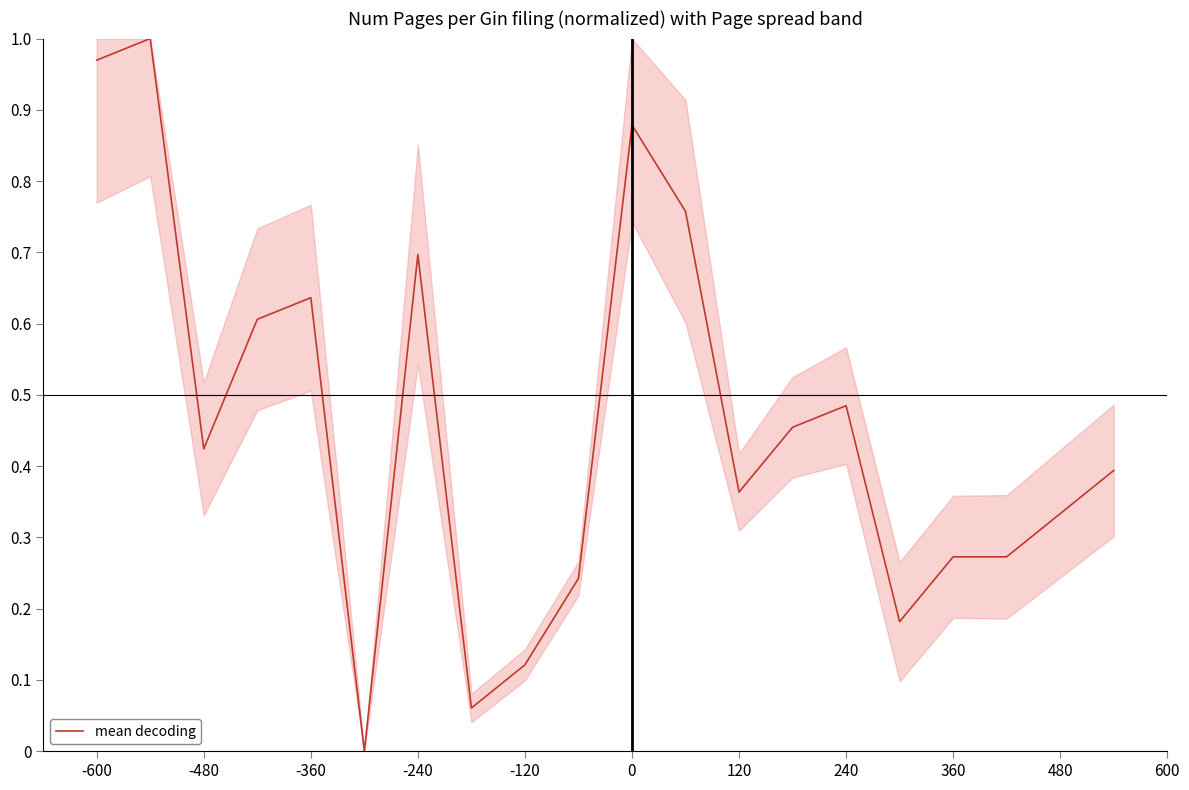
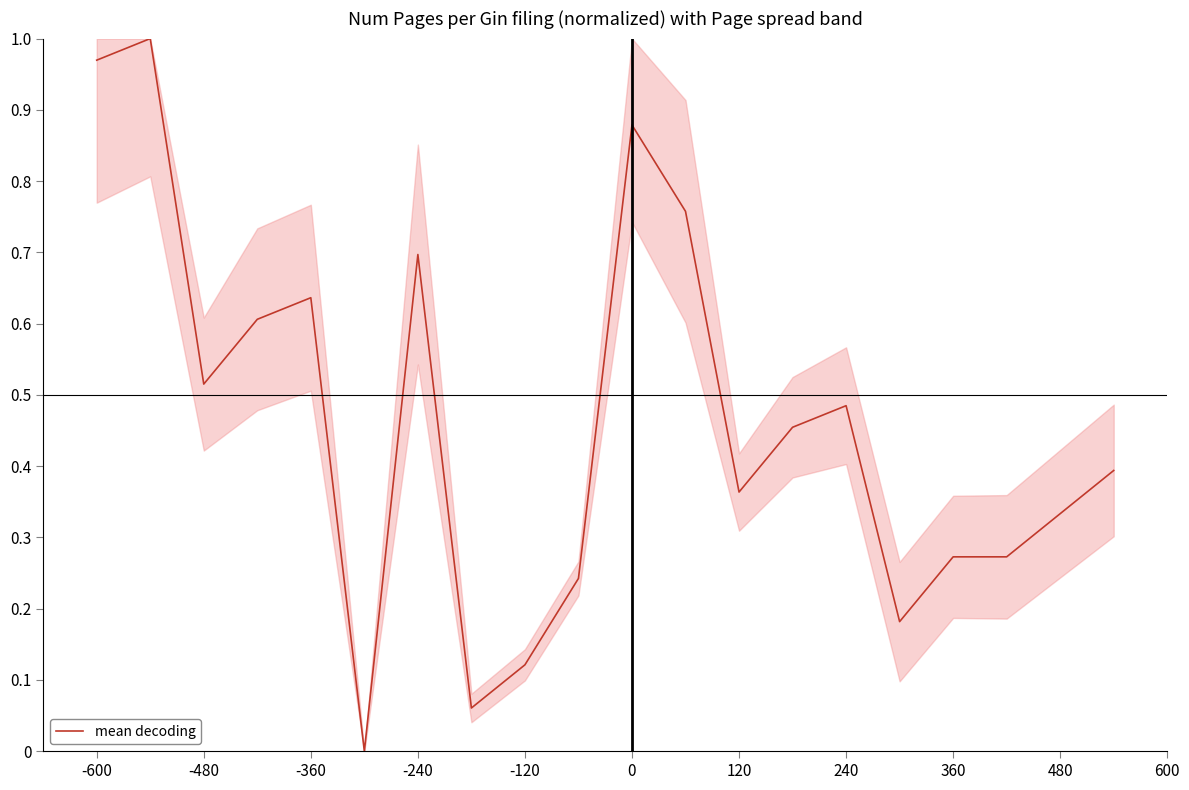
mean decoding, -480: 0.42 -> 0.52
